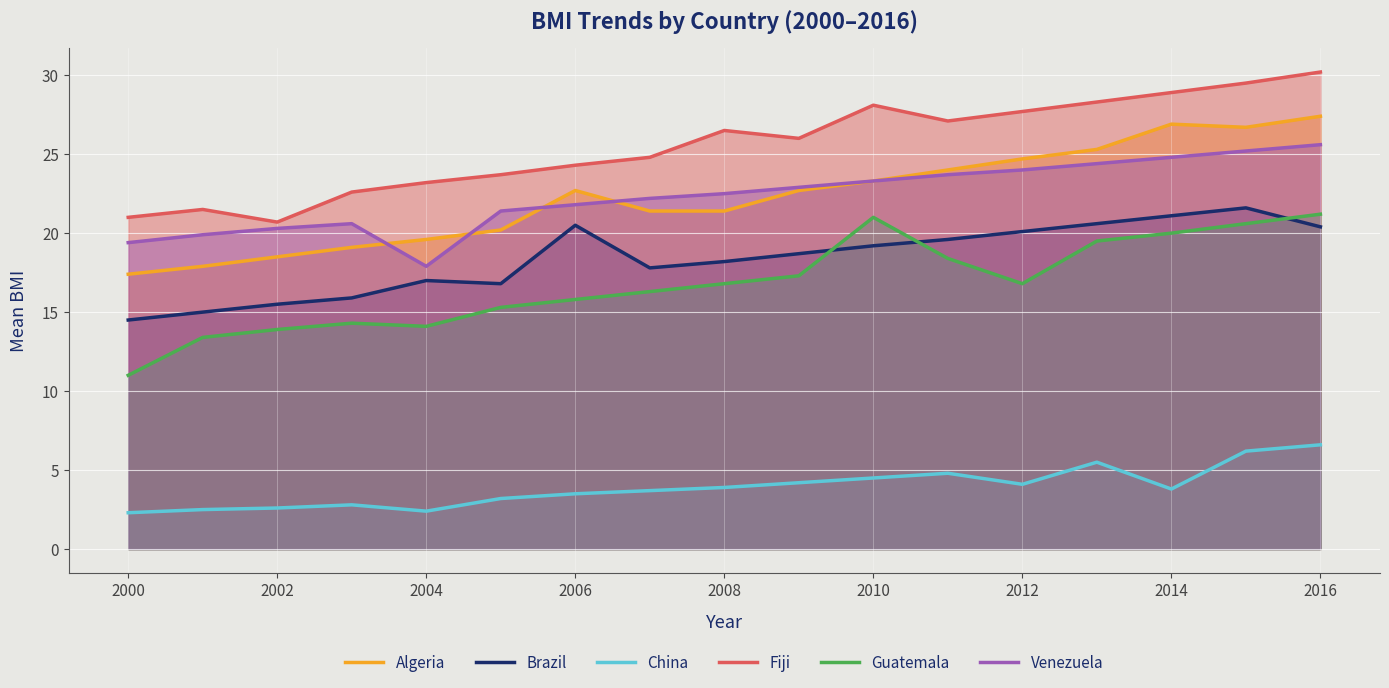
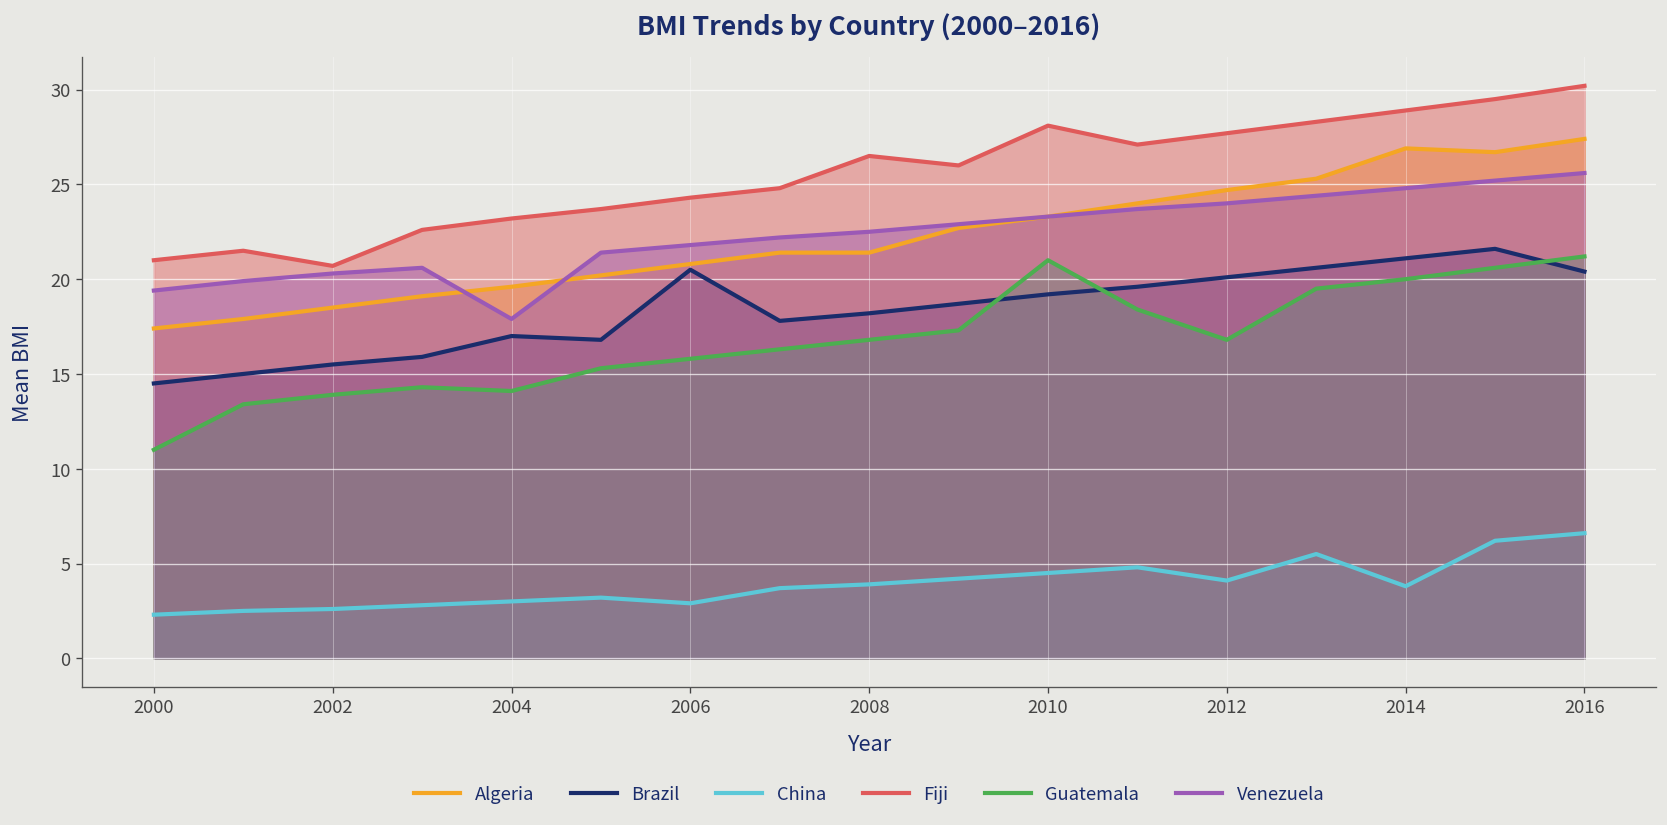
China, 2004: 2.4 -> 3.0
Algeria, 2006: 22.7 -> 20.8
China, 2006: 3.5 -> 2.9
